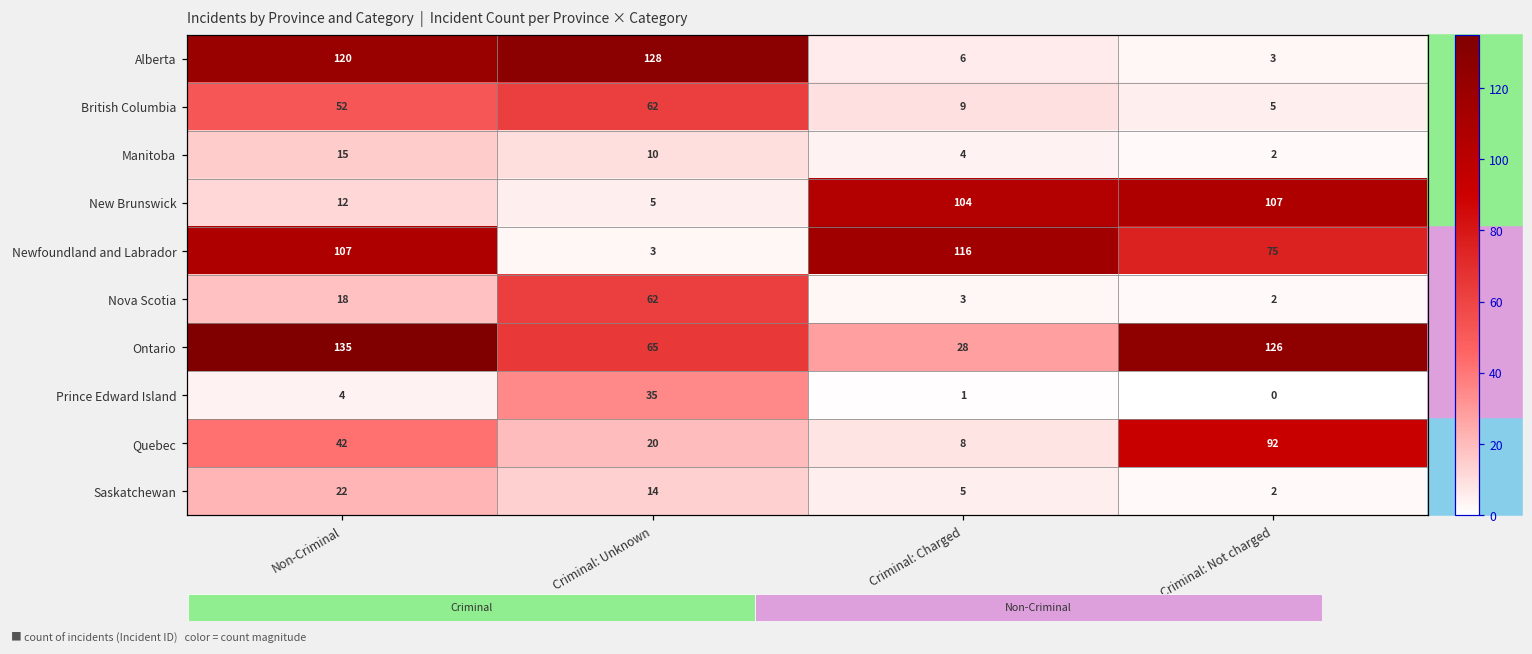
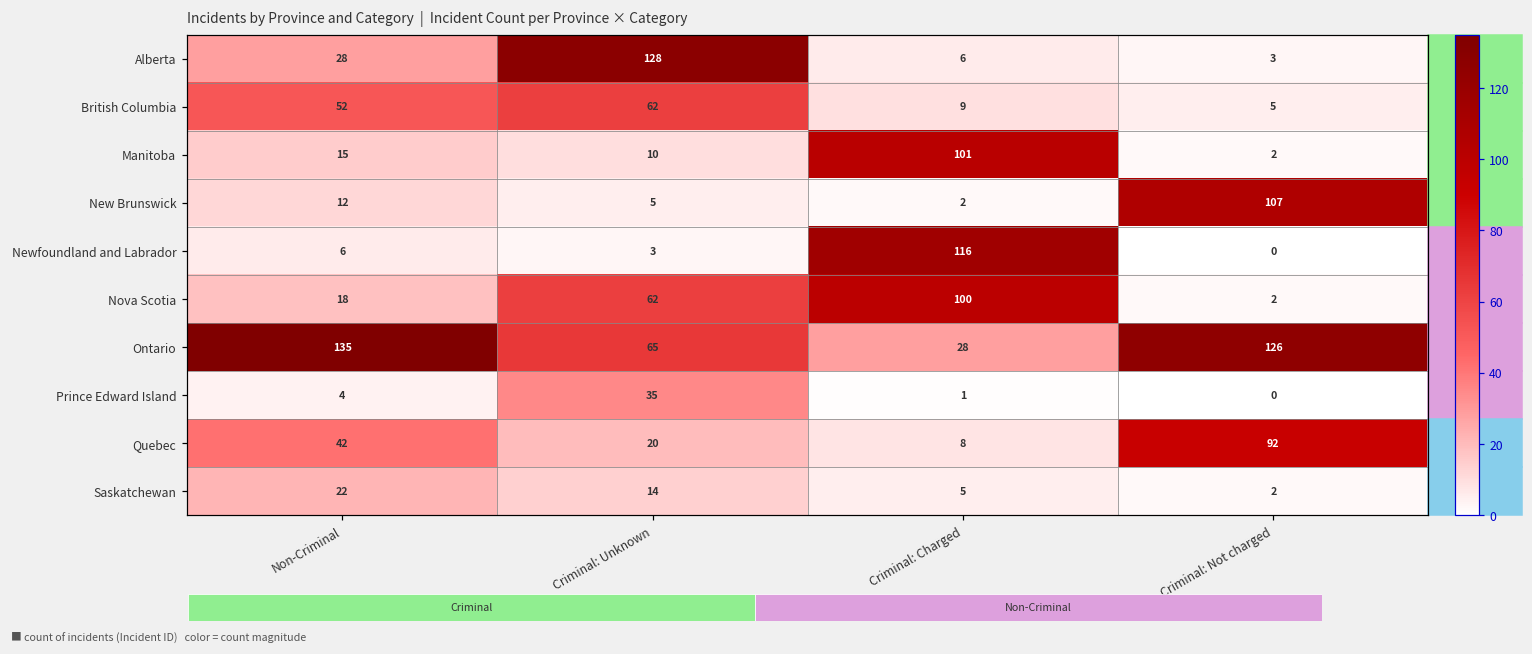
Alberta, Non-Criminal: 120 -> 28
Manitoba, Criminal: Charged: 4 -> 101
New Brunswick, Criminal: Charged: 104 -> 2
Newfoundland and Labrador, Non-Criminal: 107 -> 6
Newfoundland and Labrador, Criminal: Not charged: 75 -> 0
Nova Scotia, Criminal: Charged: 3 -> 100
